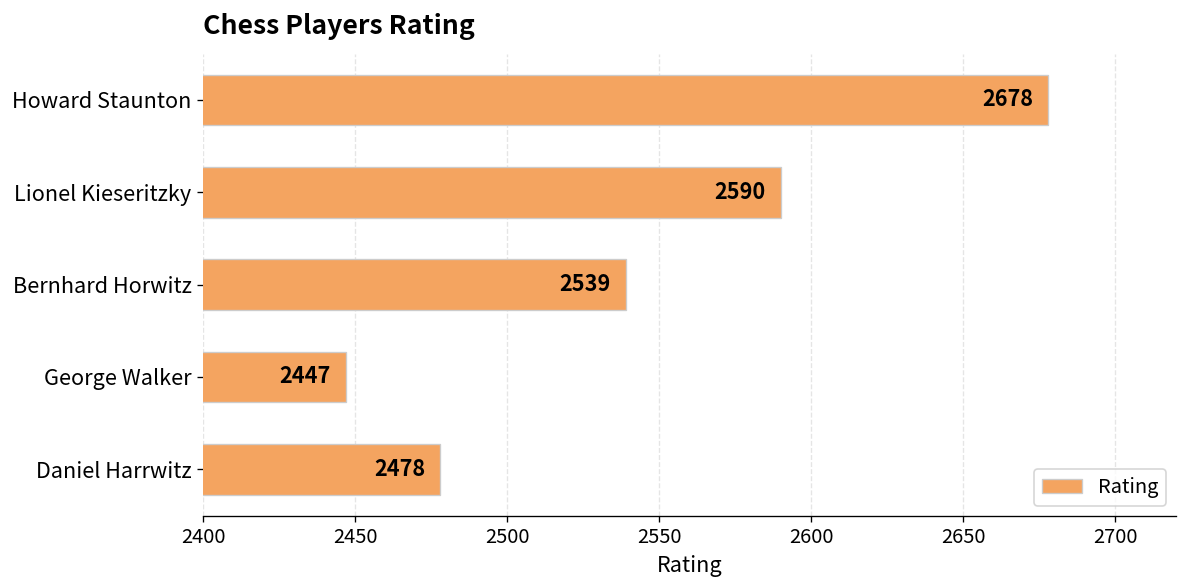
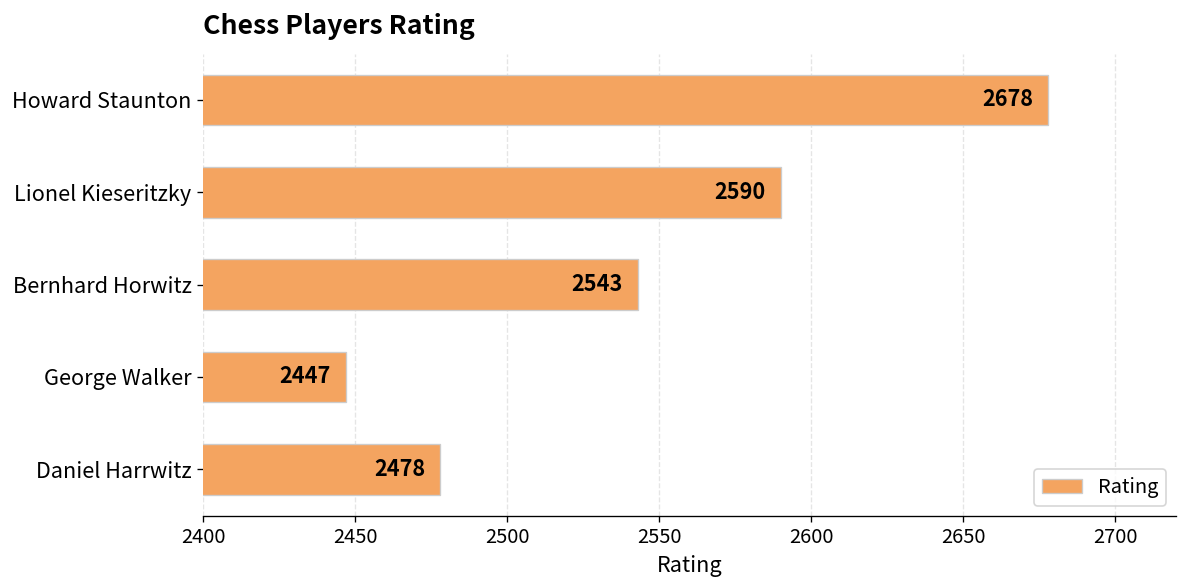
Bernhard Horwitz: 2539 -> 2543
